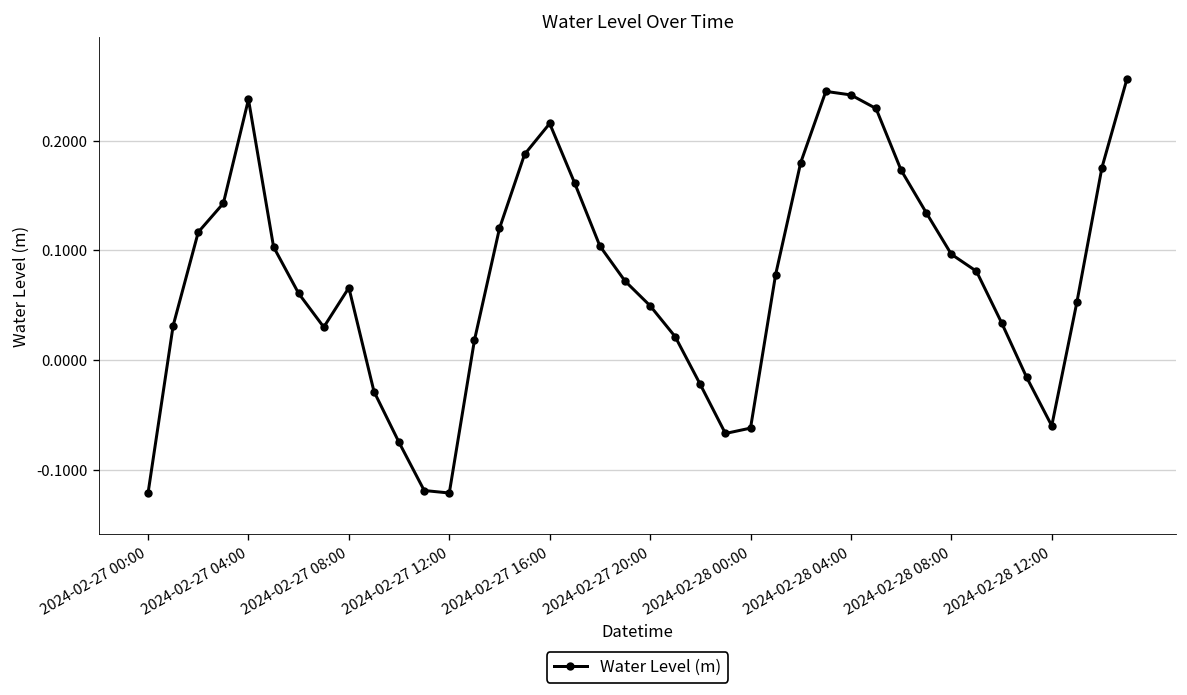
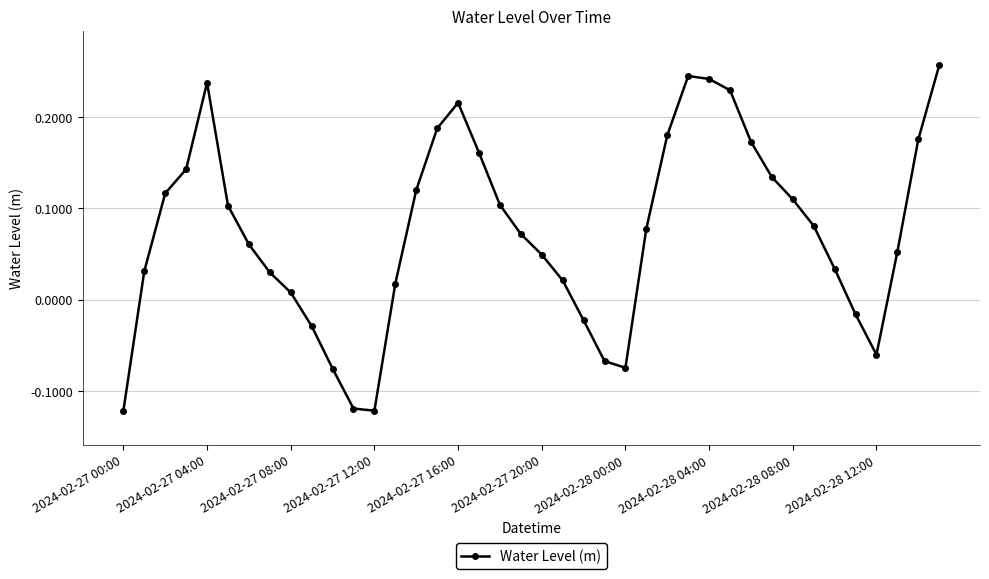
2024-02-27 08:00: 0.07 -> 0.01
2024-02-28 00:00: -0.06 -> -0.07
2024-02-28 08:00: 0.10 -> 0.11
